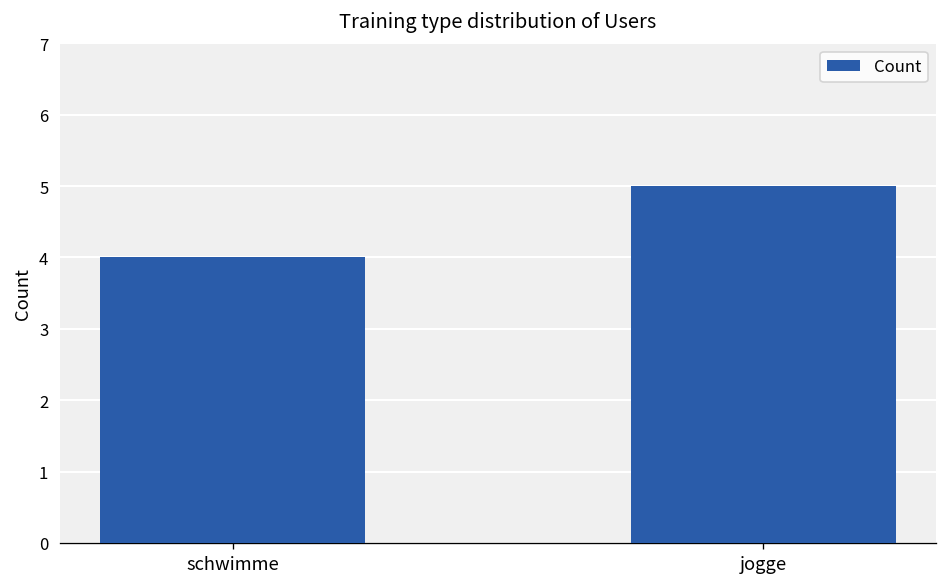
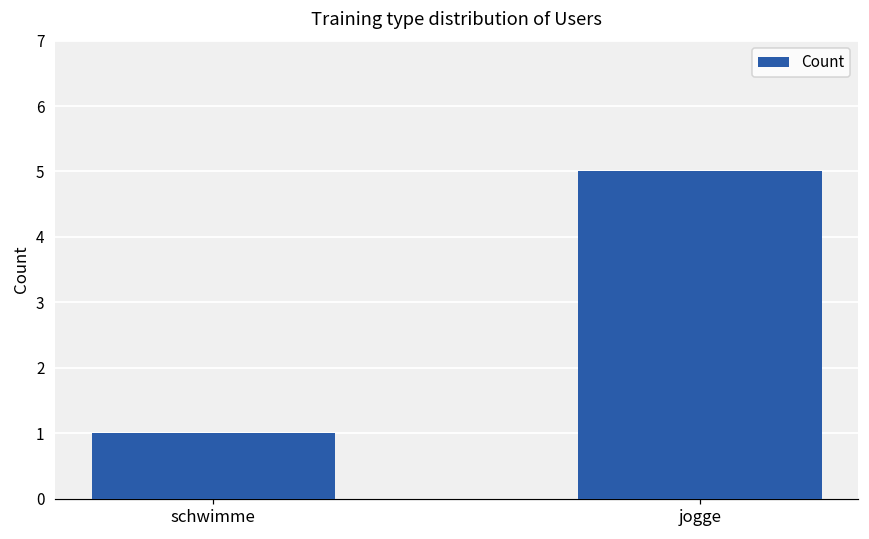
schwimme: 4 -> 1
